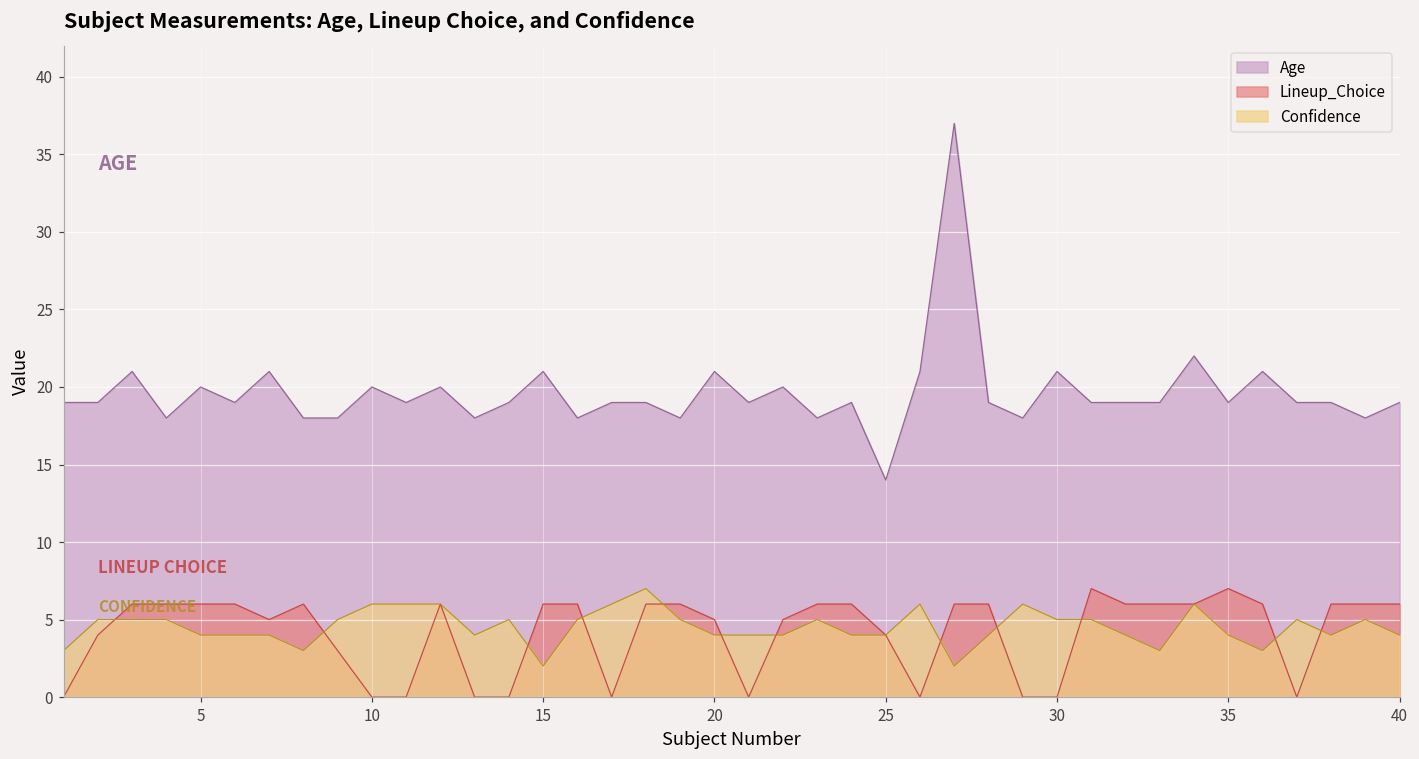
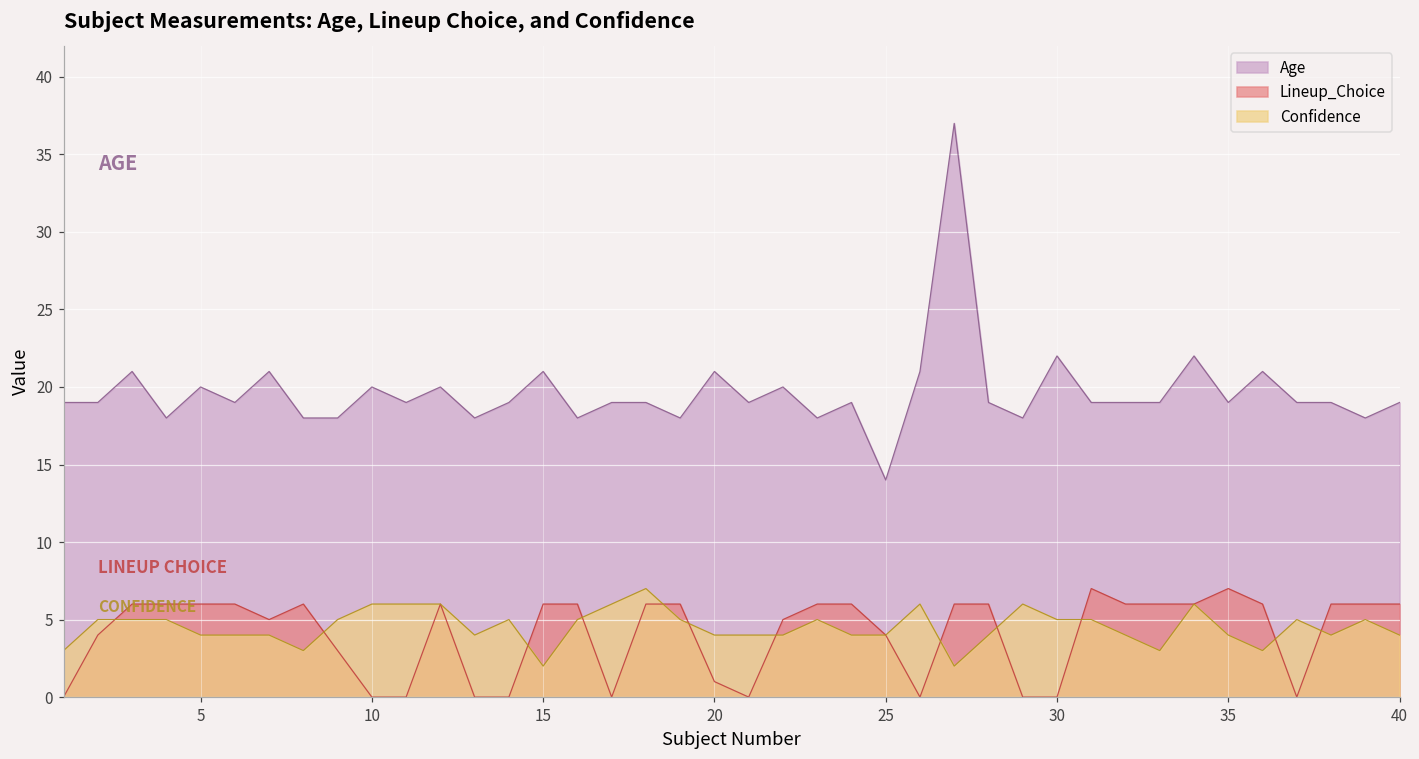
Lineup_Choice, 20: 5 -> 1
Age, 30: 21 -> 22
